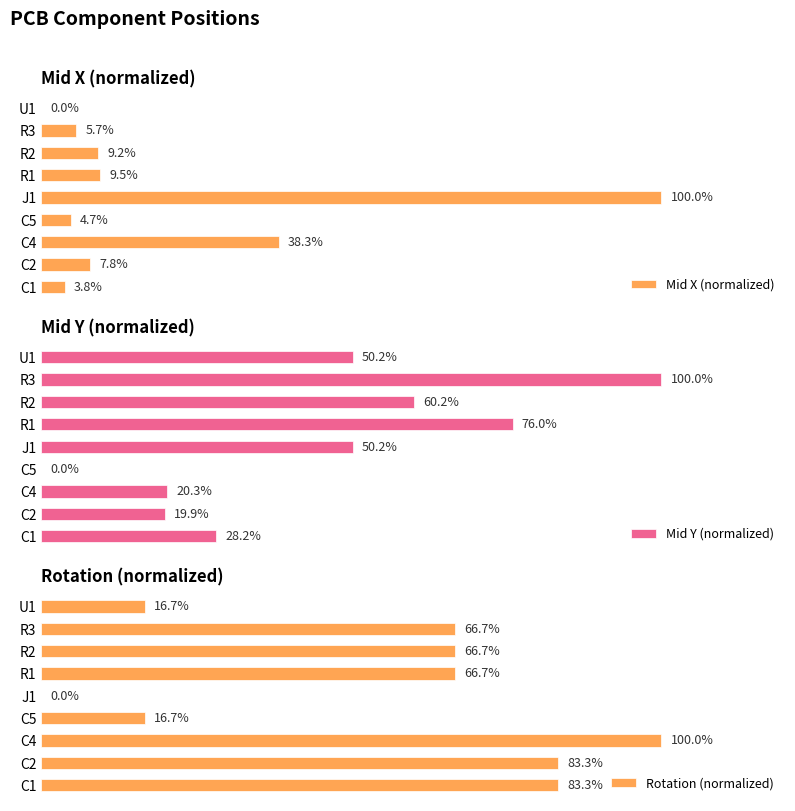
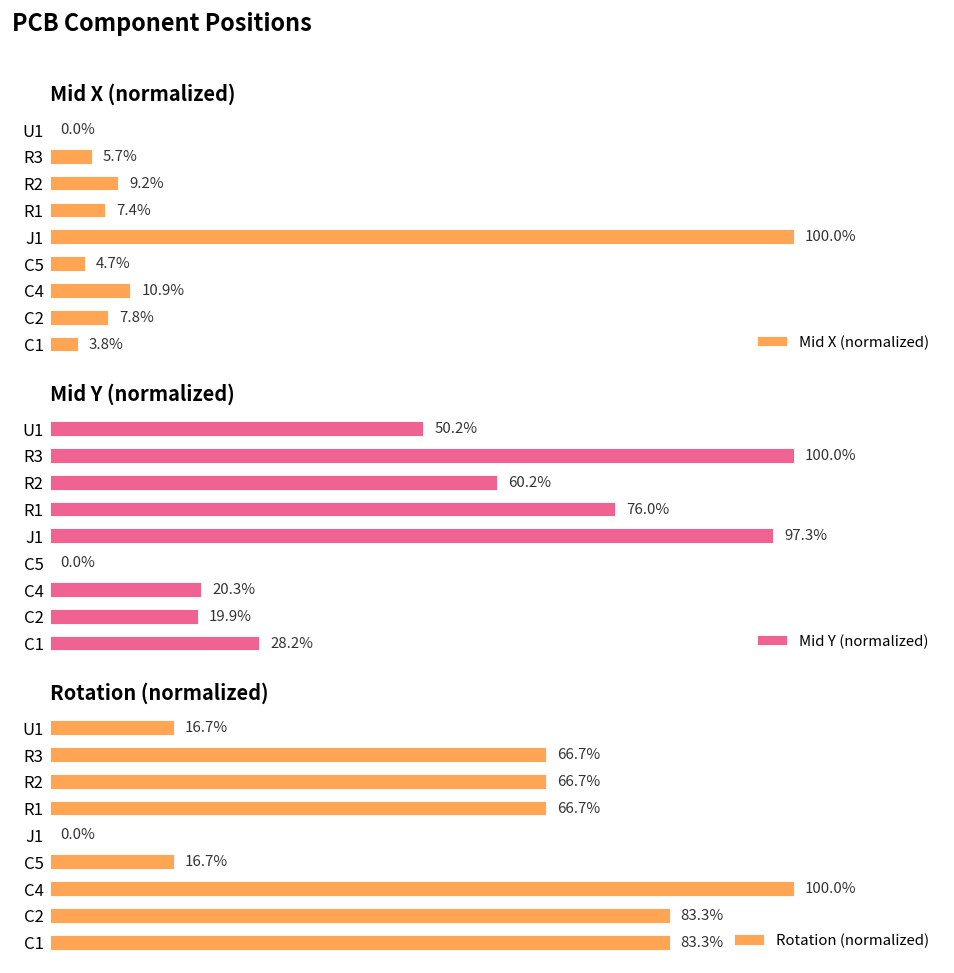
Mid X (normalized), R1: 9.5% -> 7.4%
Mid X (normalized), C4: 38.3% -> 10.9%
Mid Y (normalized), J1: 50.2% -> 97.3%
